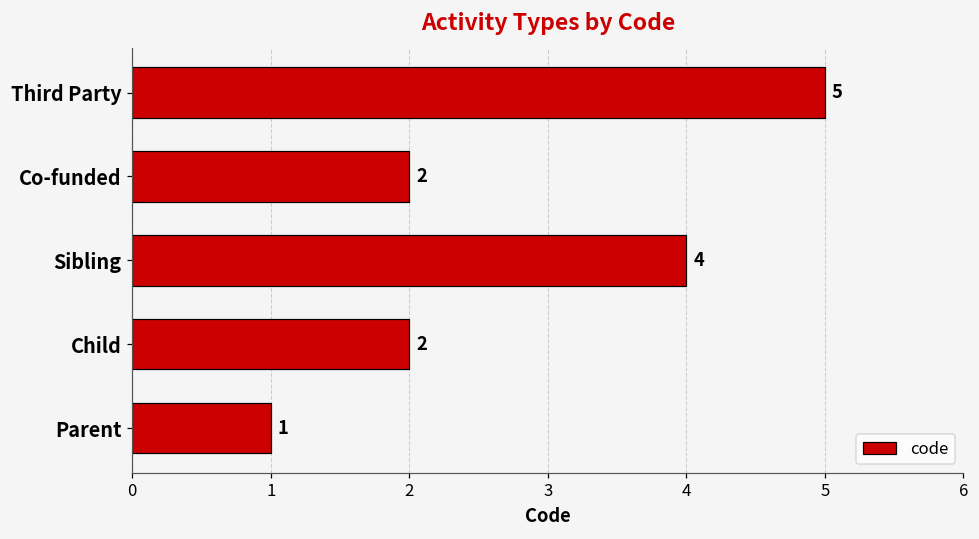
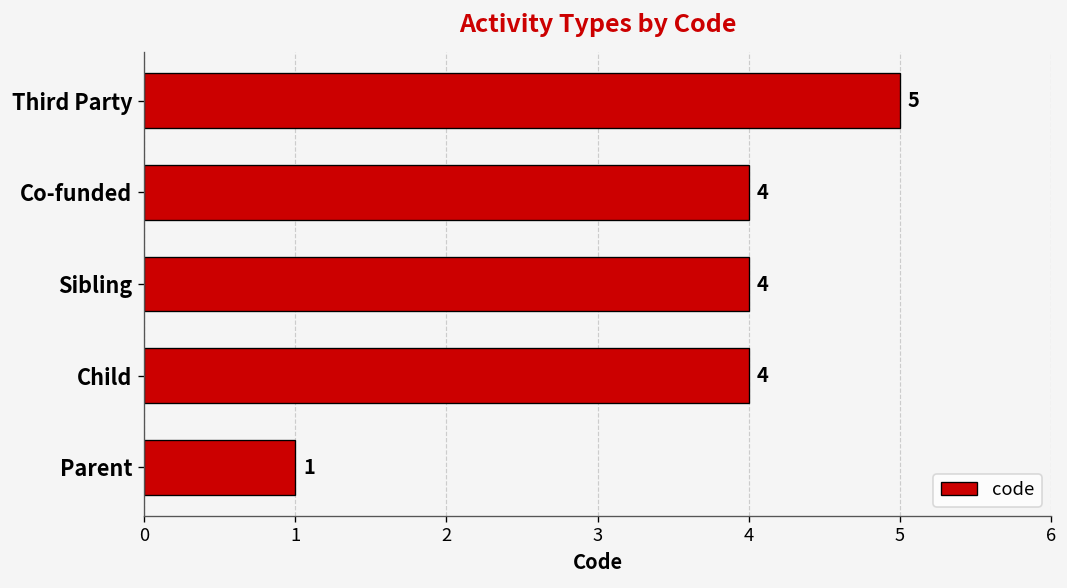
Co-funded: 2 -> 4
Child: 2 -> 4
